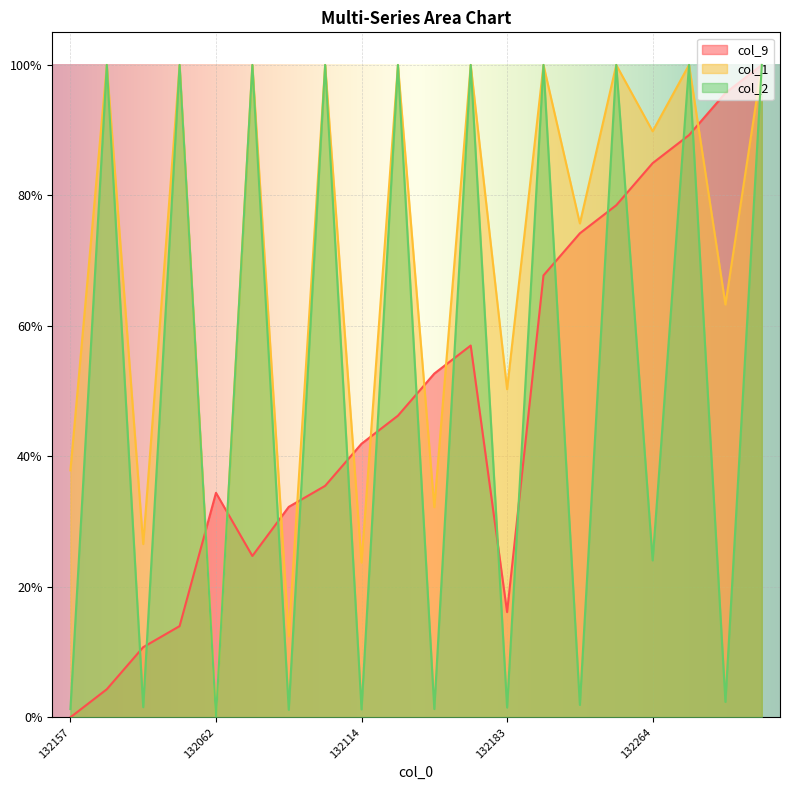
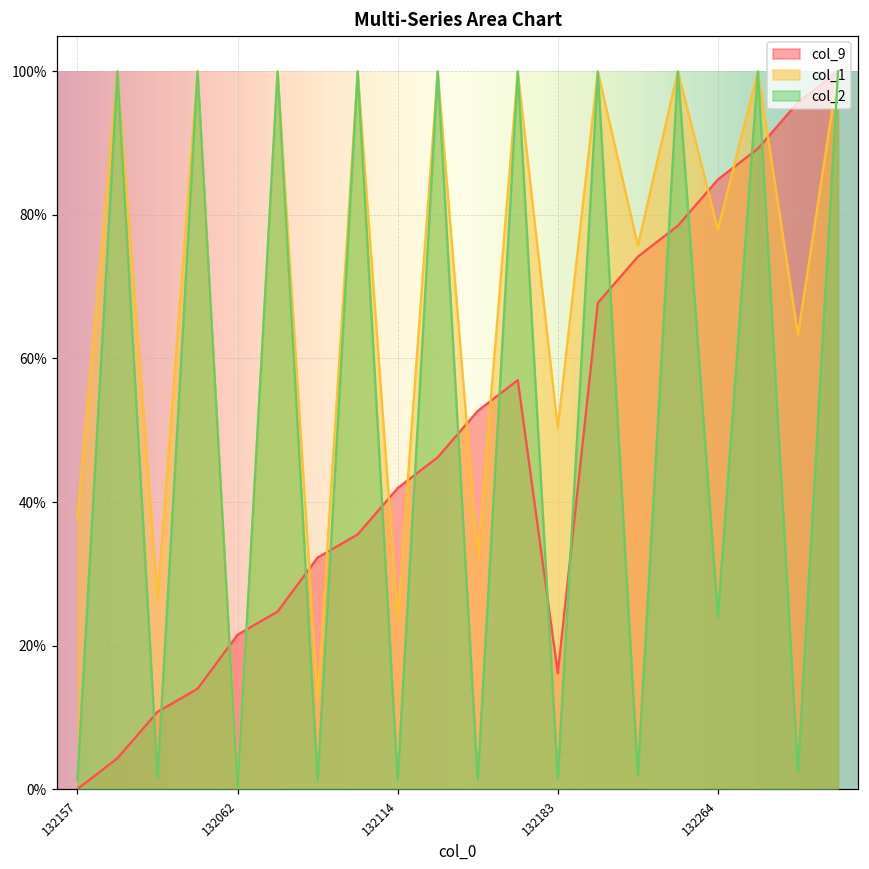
col_9, 132062: 34% -> 22%
col_1, 132264: 90% -> 78%
